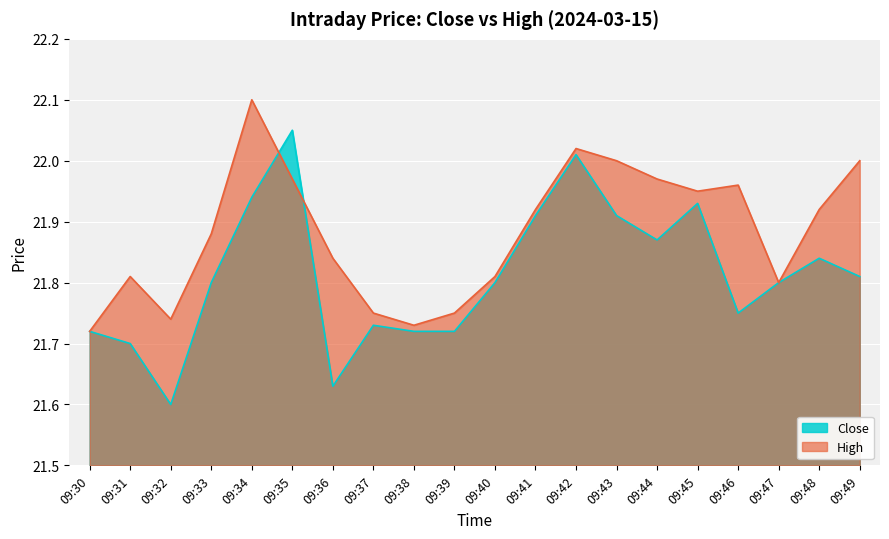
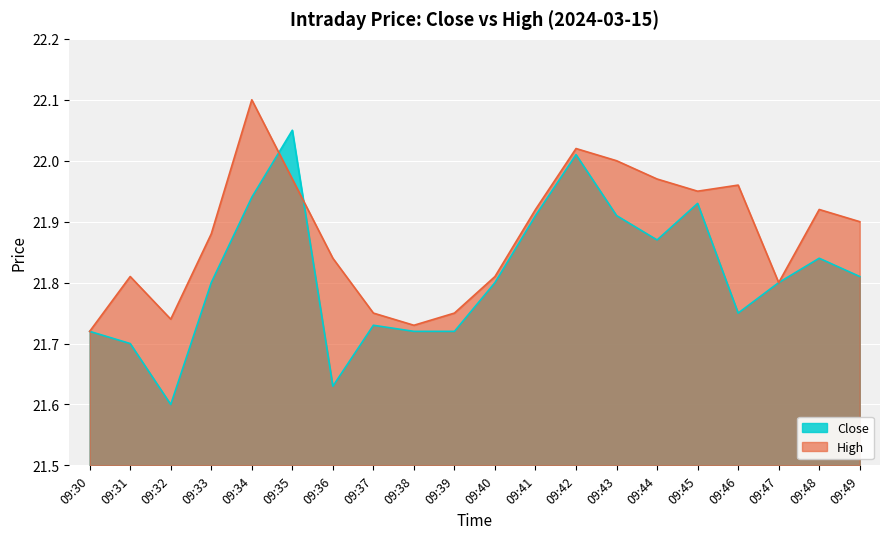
High, 09:49: 22.0 -> 21.9
